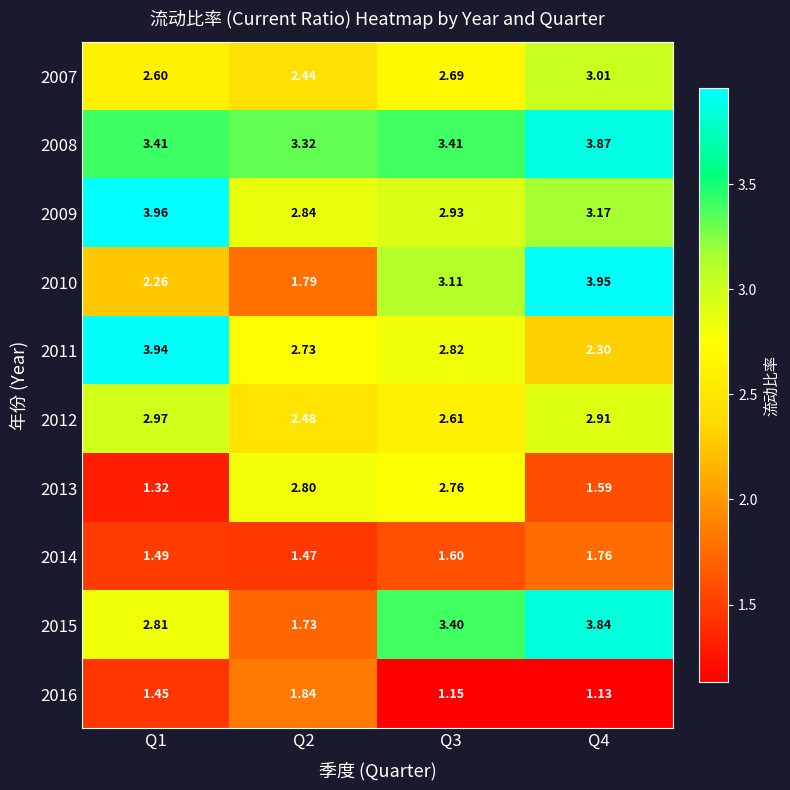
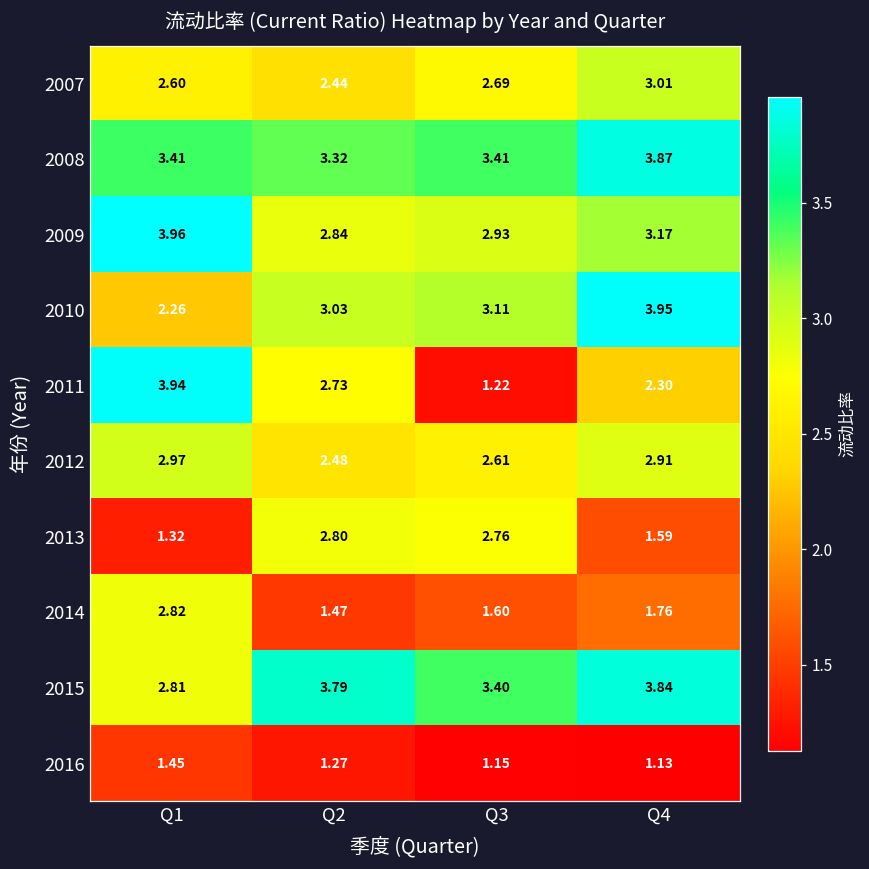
2010, Q2: 1.79 -> 3.03
2011, Q3: 2.82 -> 1.22
2014, Q1: 1.49 -> 2.82
2015, Q2: 1.73 -> 3.79
2016, Q2: 1.84 -> 1.27
